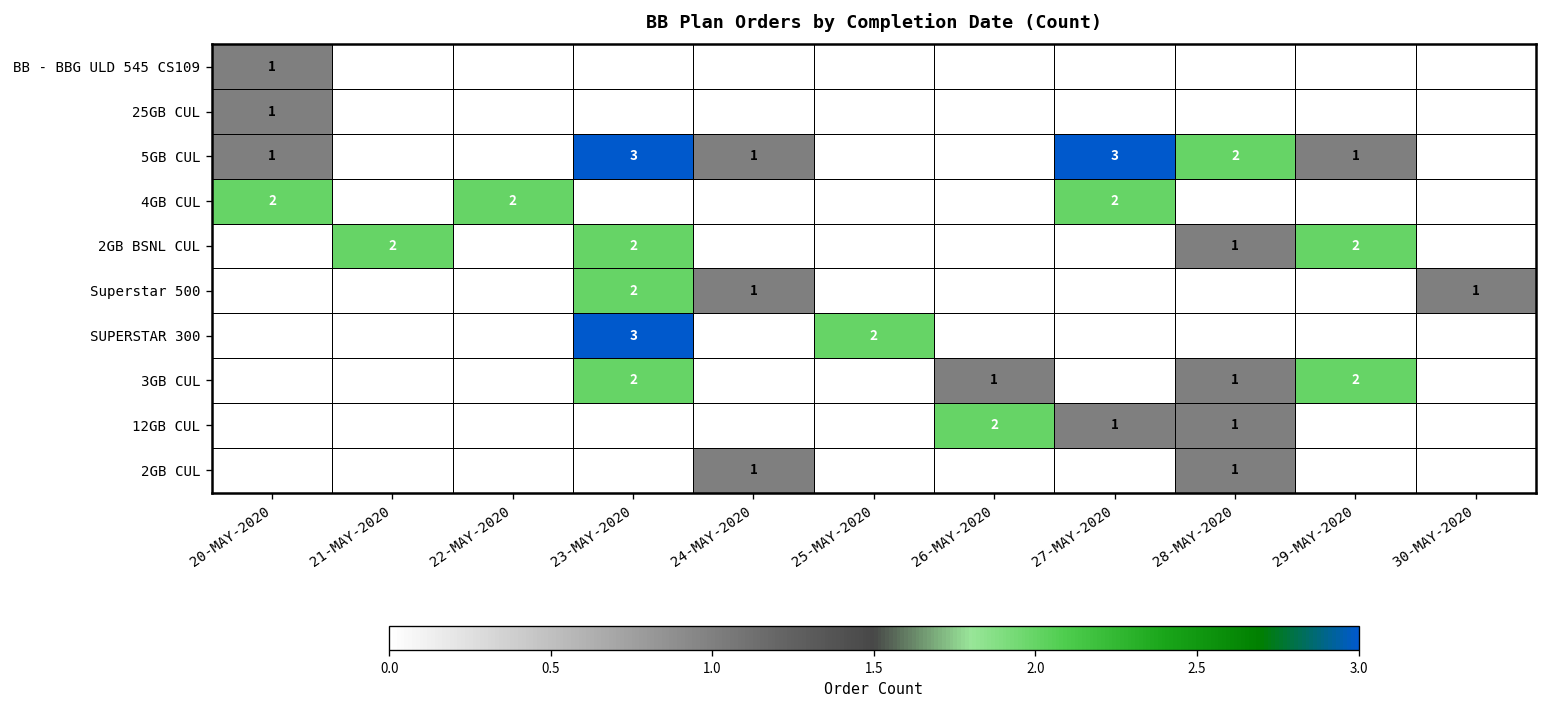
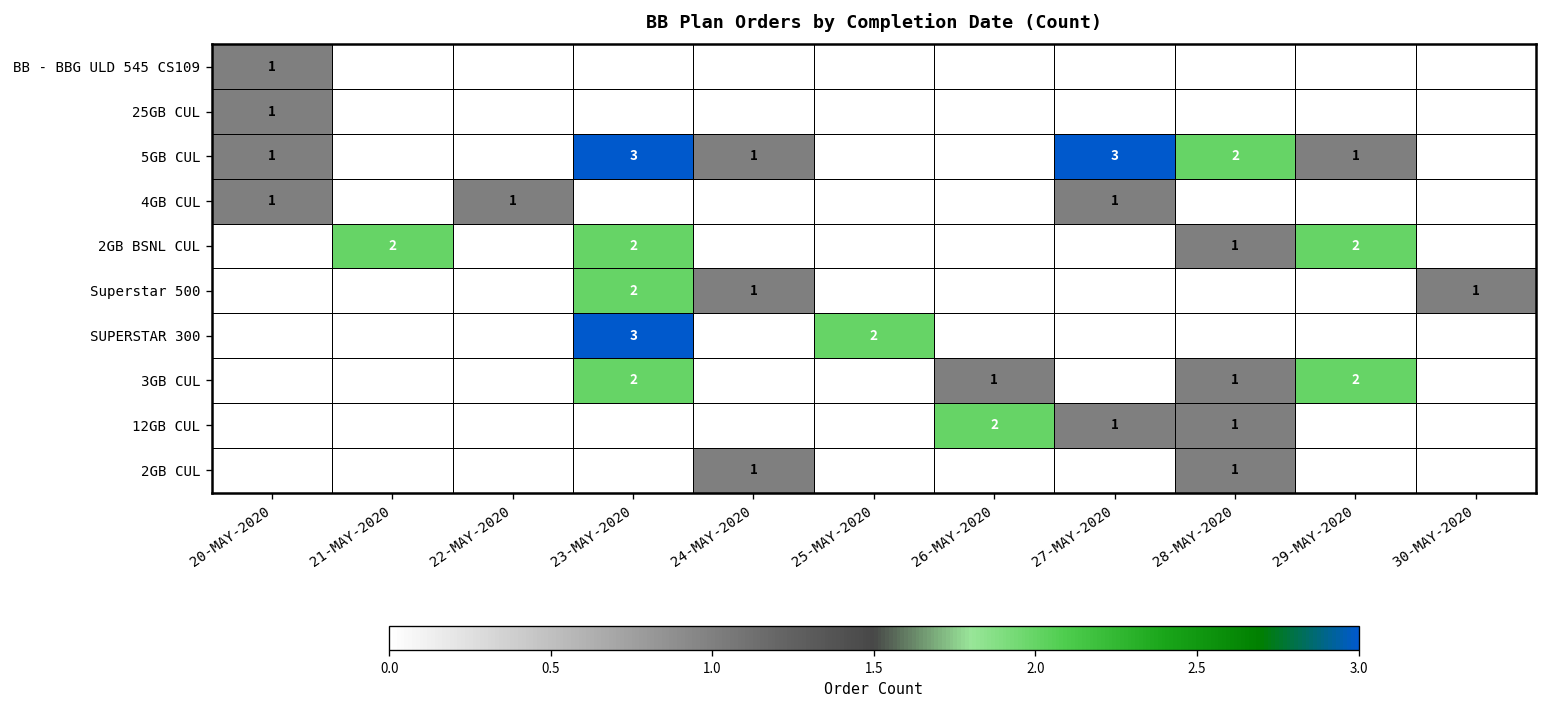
4GB CUL, 20-MAY-2020: 2 -> 1
4GB CUL, 22-MAY-2020: 2 -> 1
4GB CUL, 27-MAY-2020: 2 -> 1
